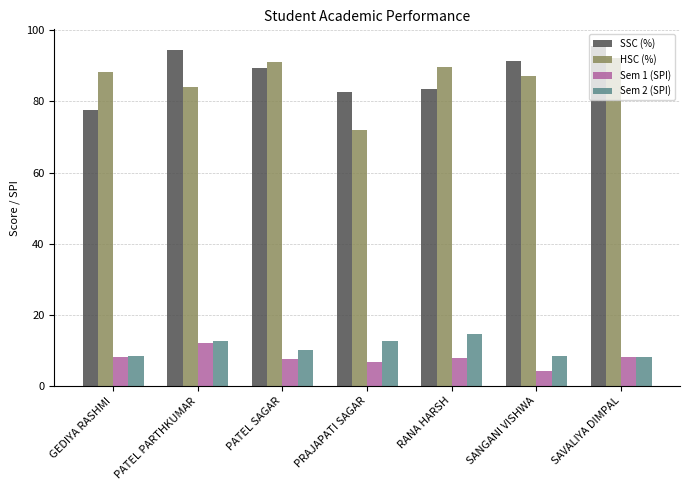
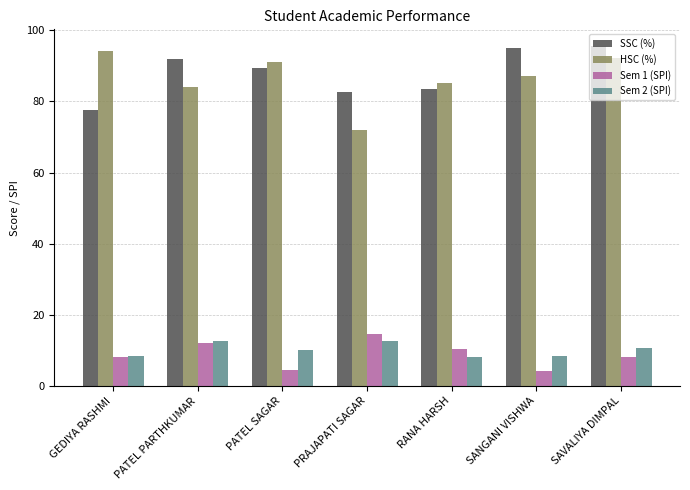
HSC (%), GEDIYA RASHMI: 88 -> 94
SSC (%), PATEL PARTHKUMAR: 95 -> 92
Sem 1 (SPI), PATEL SAGAR: 8 -> 5
Sem 1 (SPI), PRAJAPATI SAGAR: 7 -> 15
HSC (%), RANA HARSH: 90 -> 85
Sem 1 (SPI), RANA HARSH: 8 -> 10
Sem 2 (SPI), RANA HARSH: 15 -> 8
SSC (%), SANGANI VISHWA: 91 -> 95
Sem 2 (SPI), SAVALIYA DIMPAL: 8 -> 11
